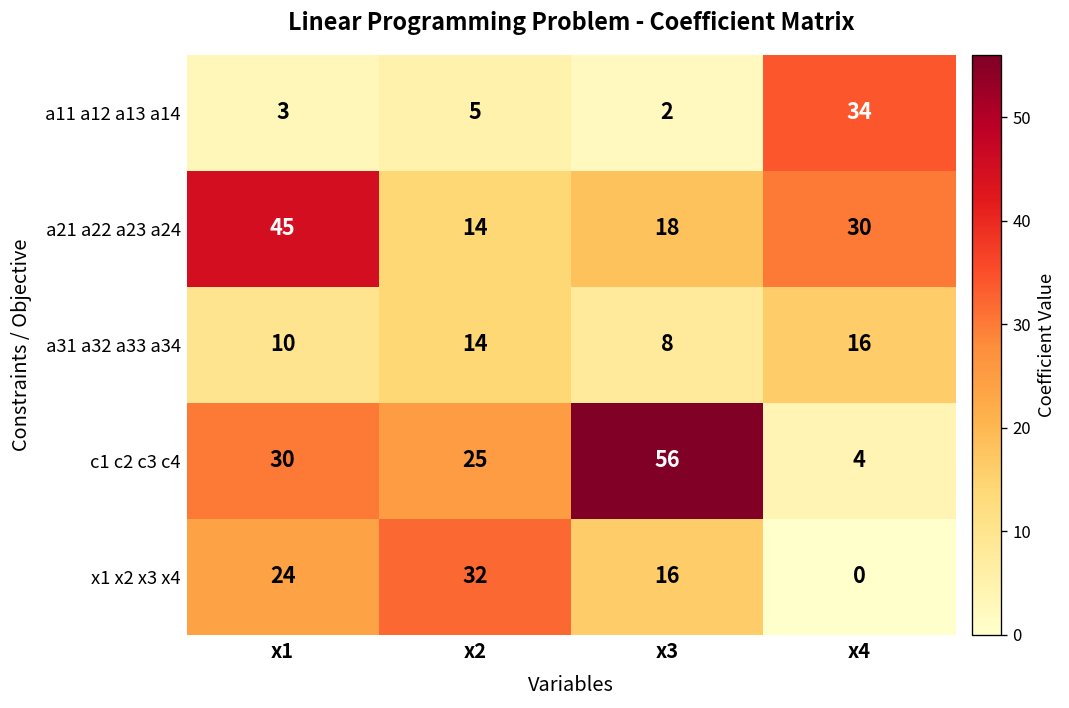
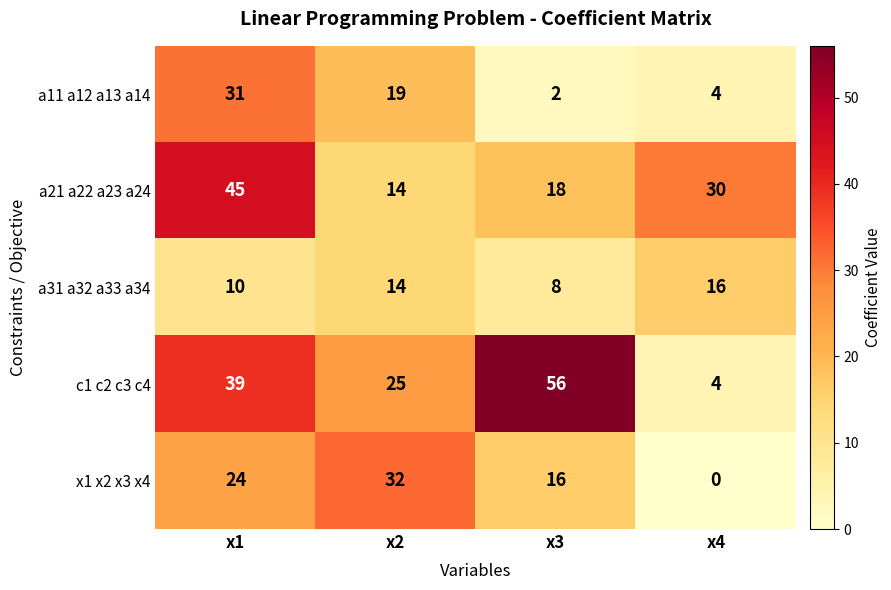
a11 a12 a13 a14, x1: 3 -> 31
a11 a12 a13 a14, x2: 5 -> 19
a11 a12 a13 a14, x4: 34 -> 4
c1 c2 c3 c4, x1: 30 -> 39
